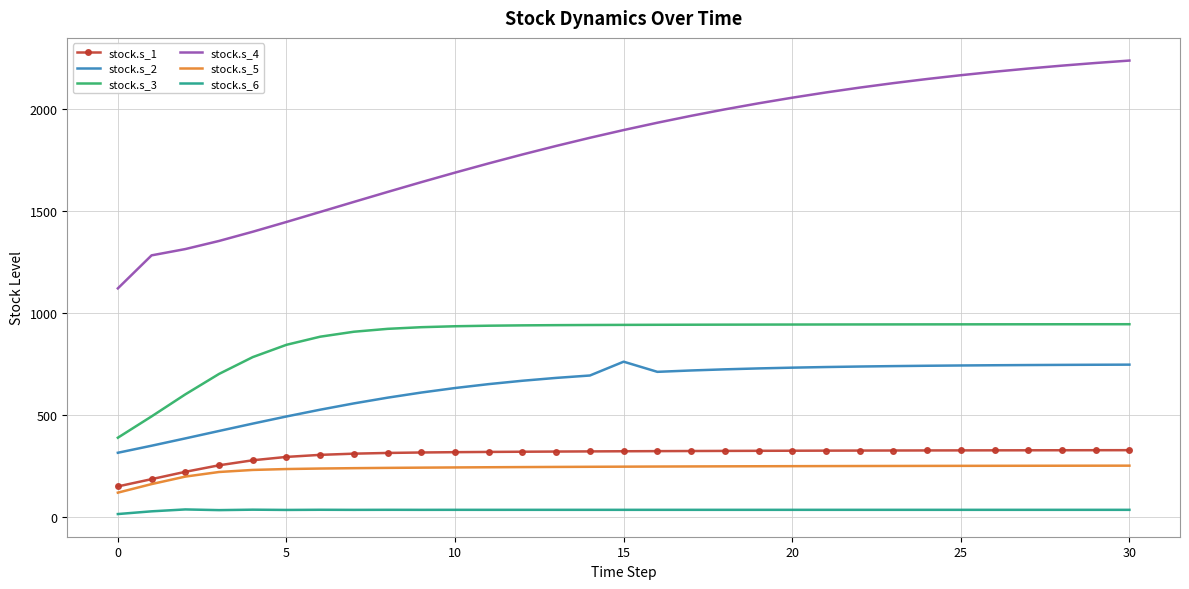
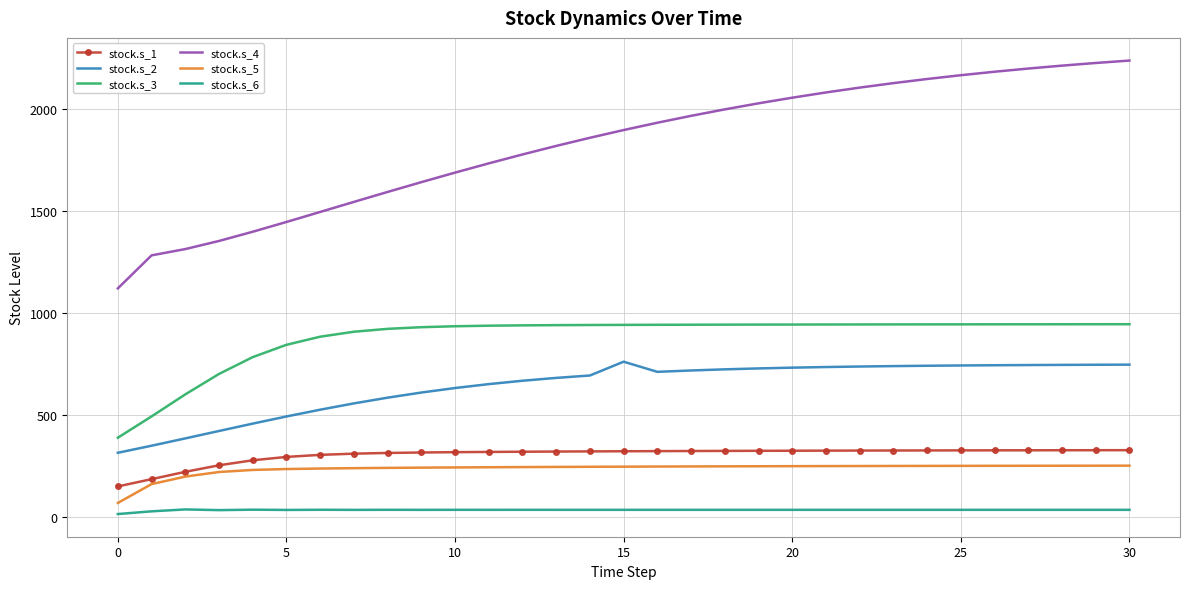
stock.s_5, 0: 120 -> 70
